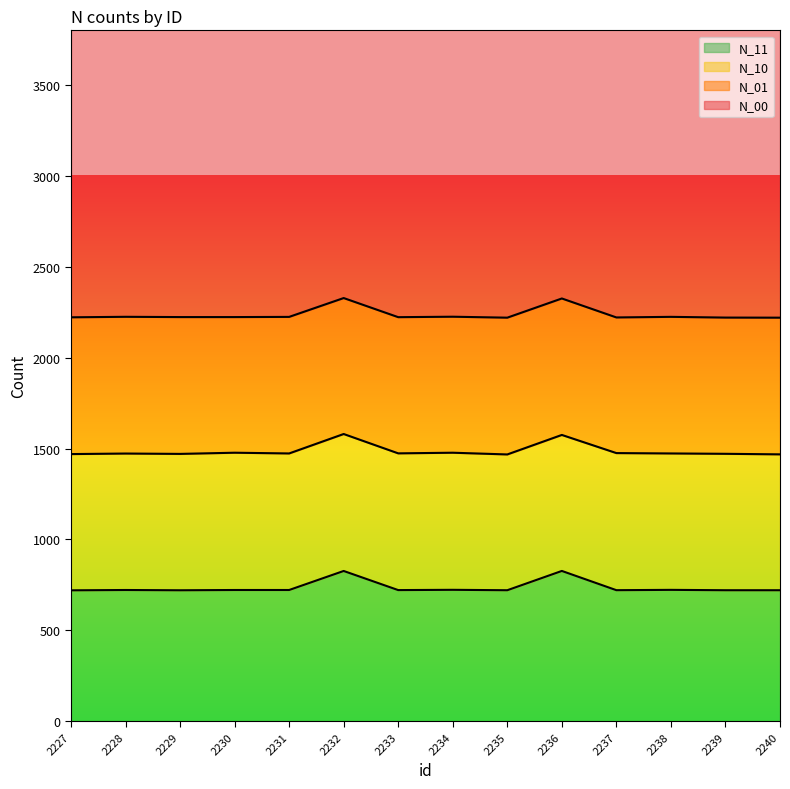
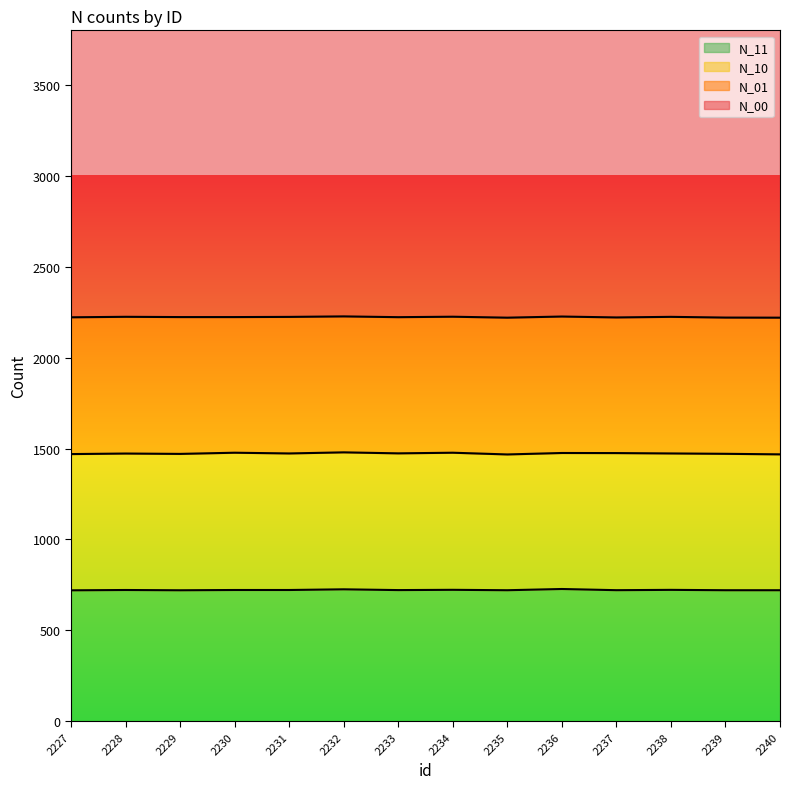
N_11, 2232: 830 -> 730
N_11, 2236: 830 -> 730
